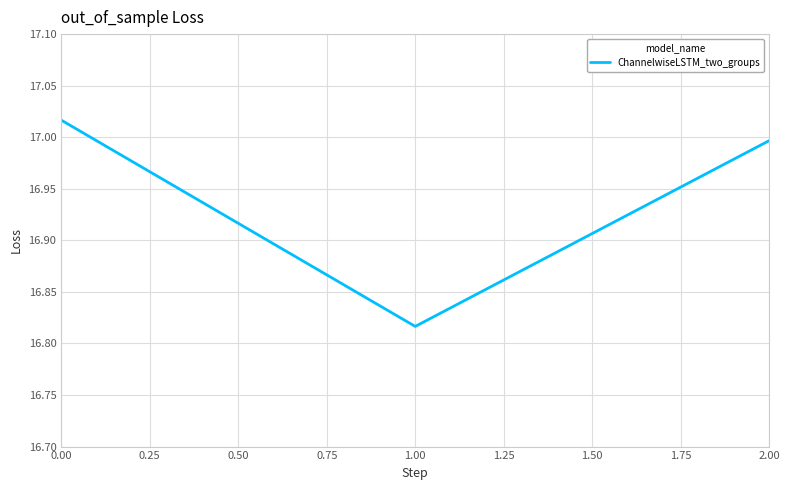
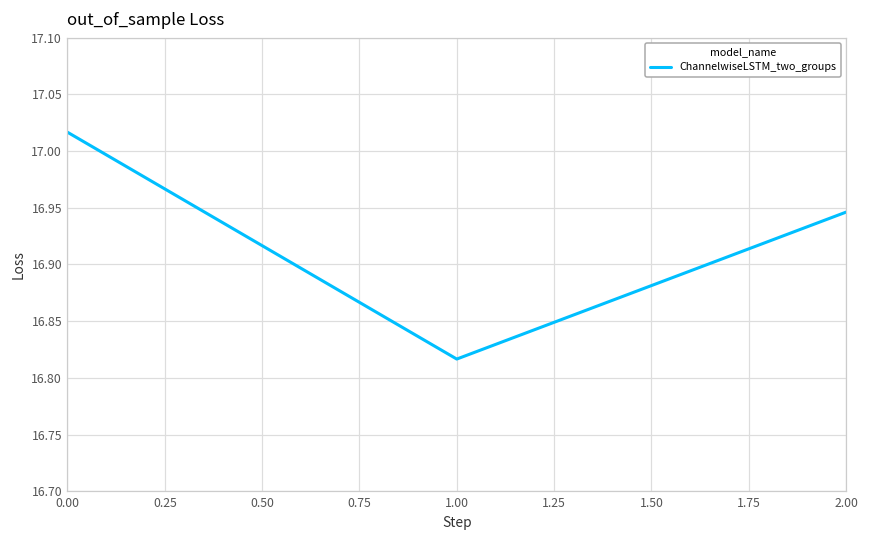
2.00: 16.997 -> 16.946
